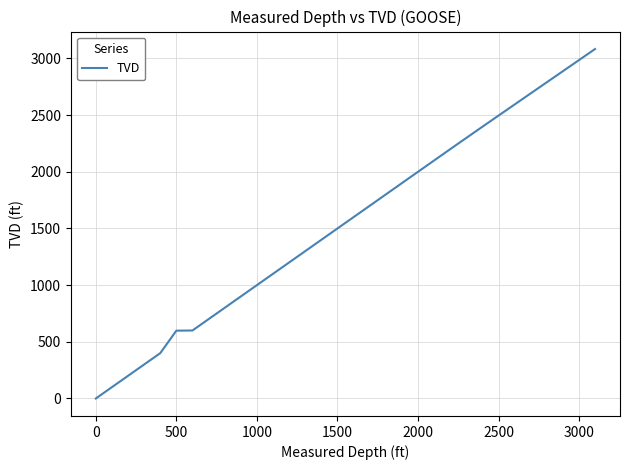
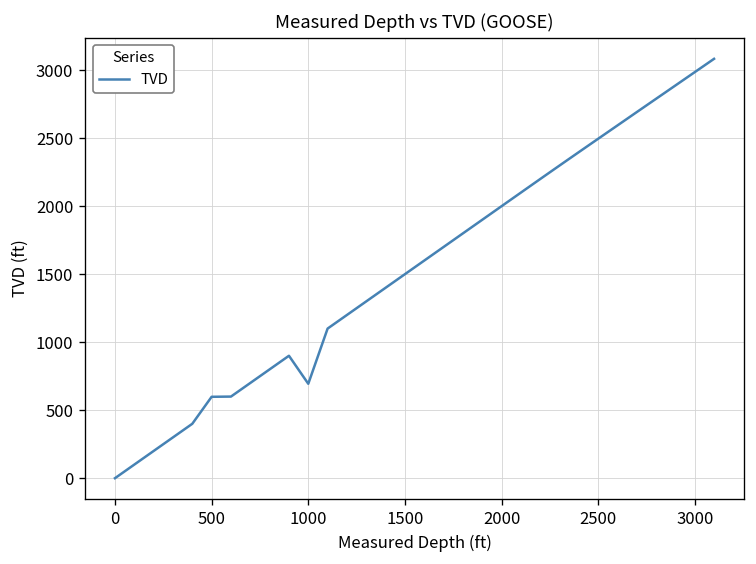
1000: 1000 -> 690
